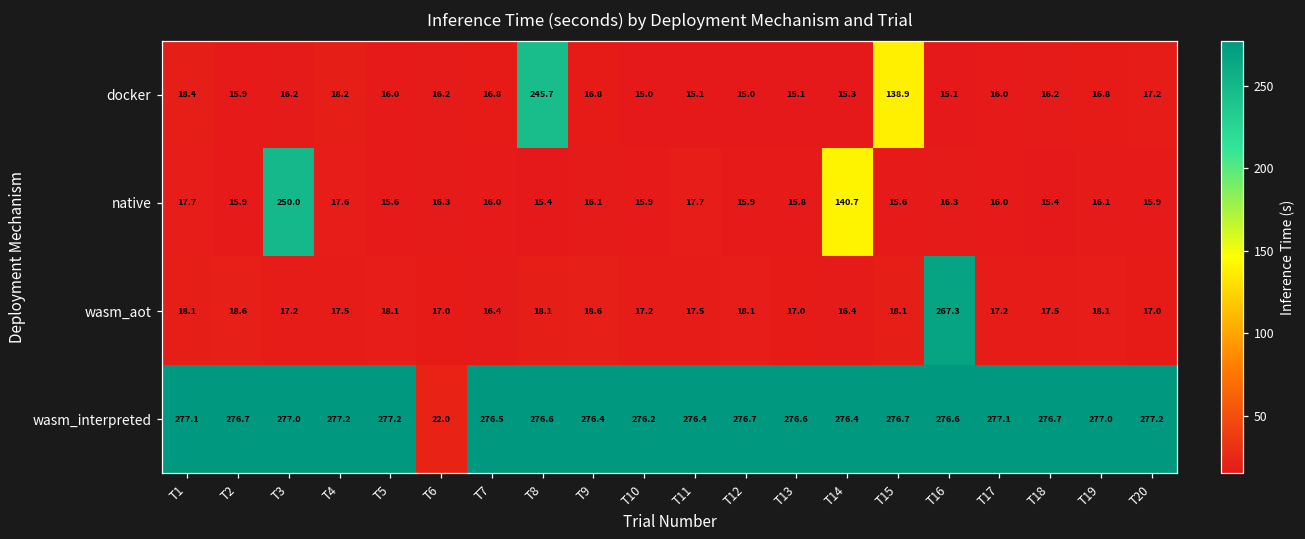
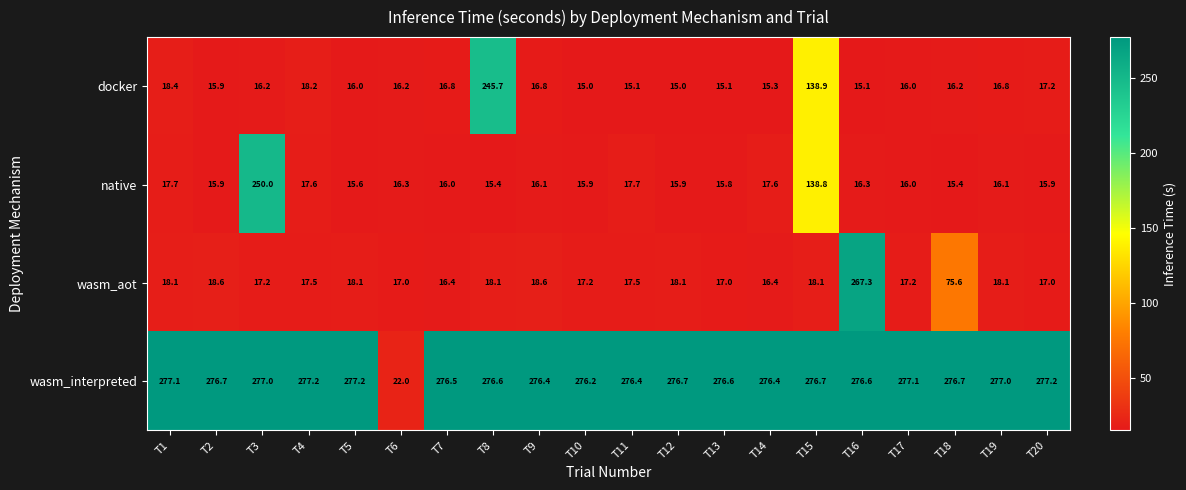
native, T14: 140.7 -> 17.6
native, T15: 15.6 -> 138.8
wasm_aot, T18: 17.5 -> 75.6
